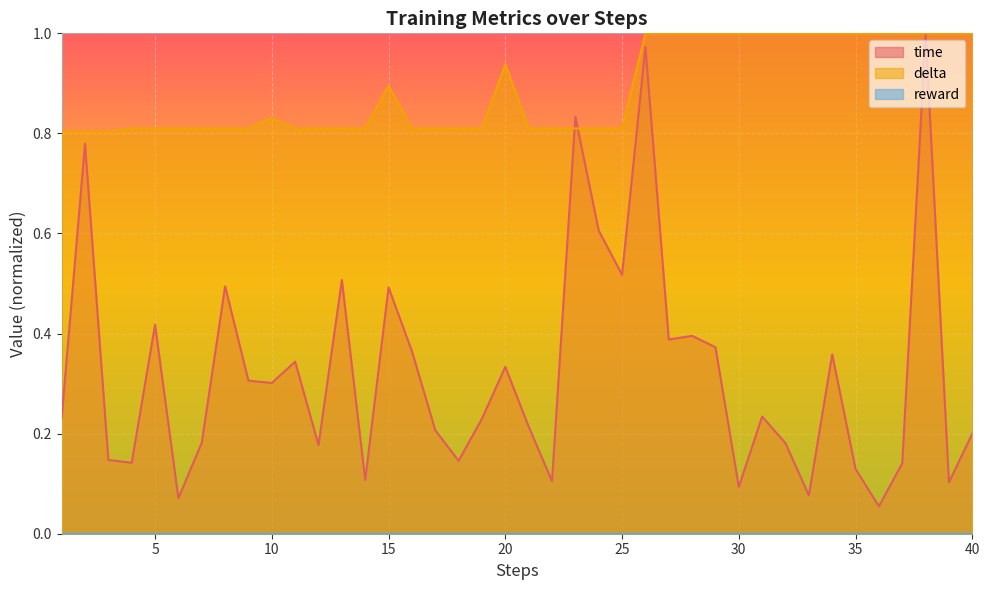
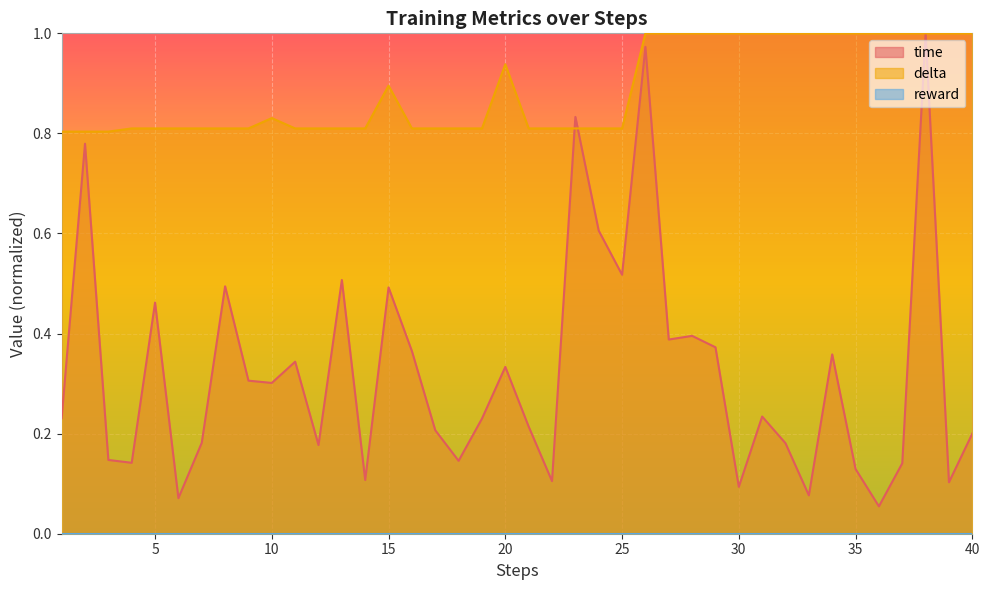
time, 5: 0.42 -> 0.46
